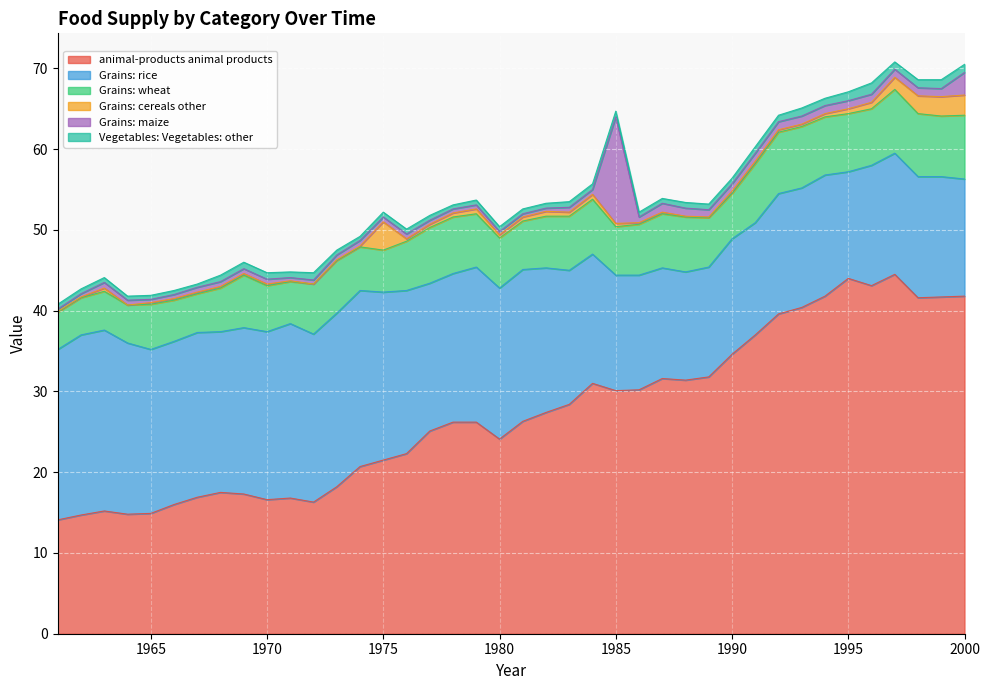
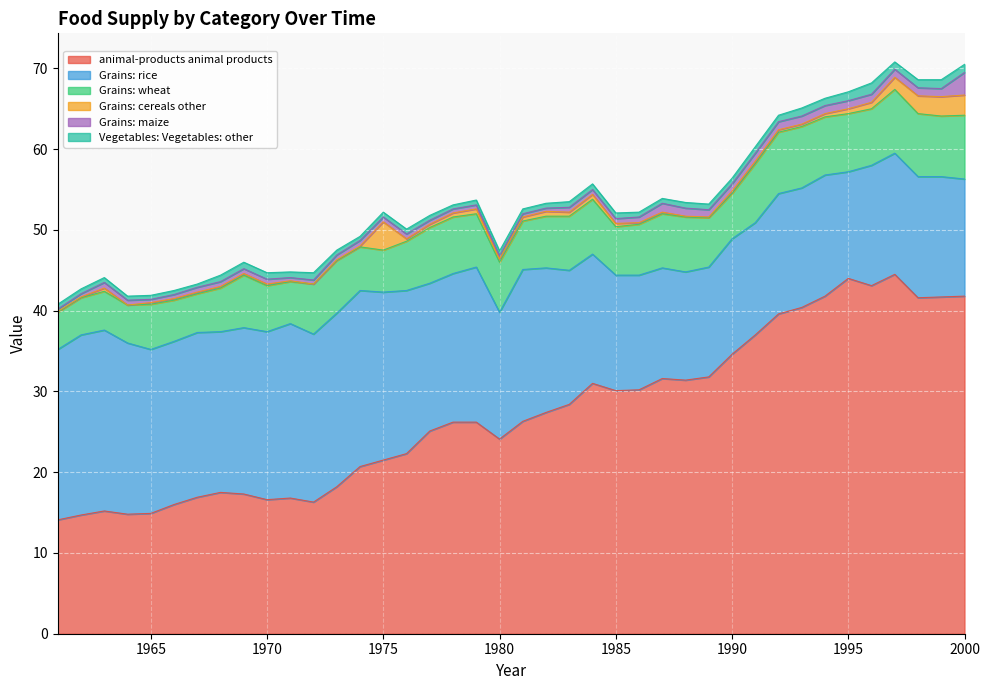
Grains: rice, 1980: 19 -> 16
Grains: maize, 1985: 13 -> 1
